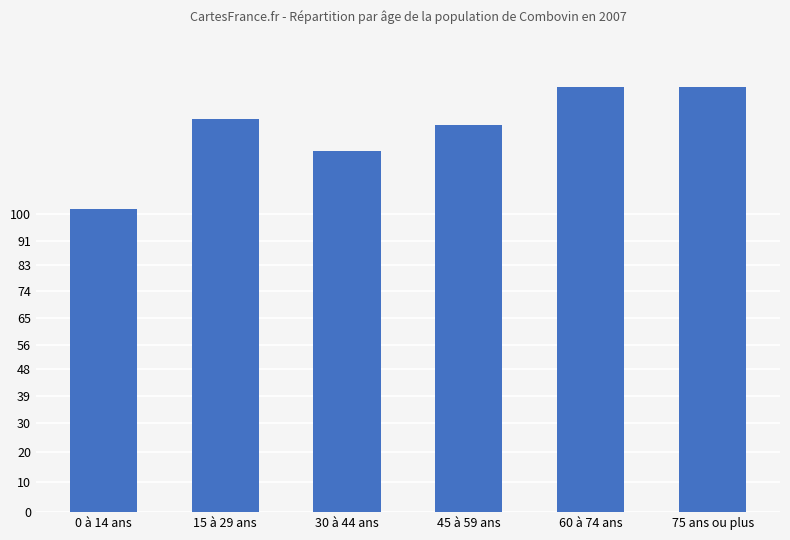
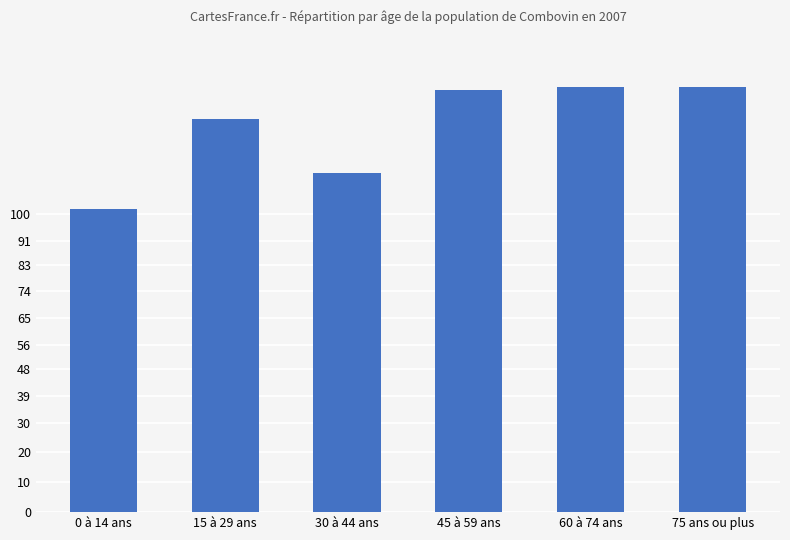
30 à 44 ans: 121 -> 114
45 à 59 ans: 130 -> 142
